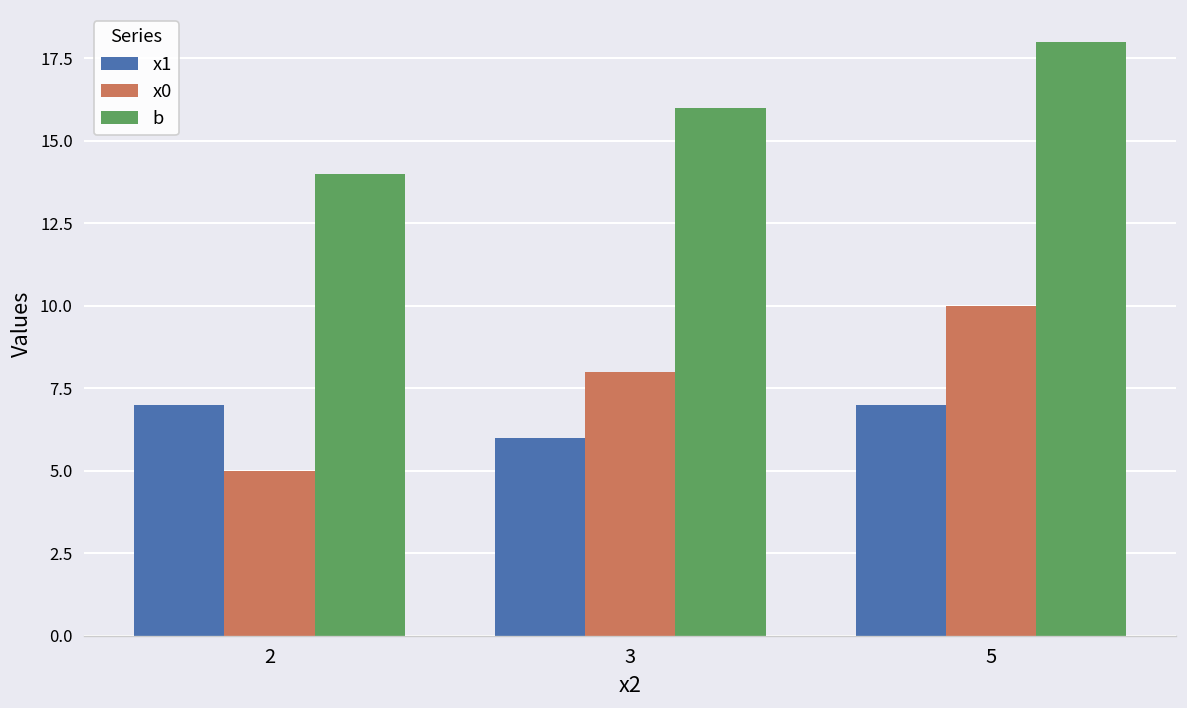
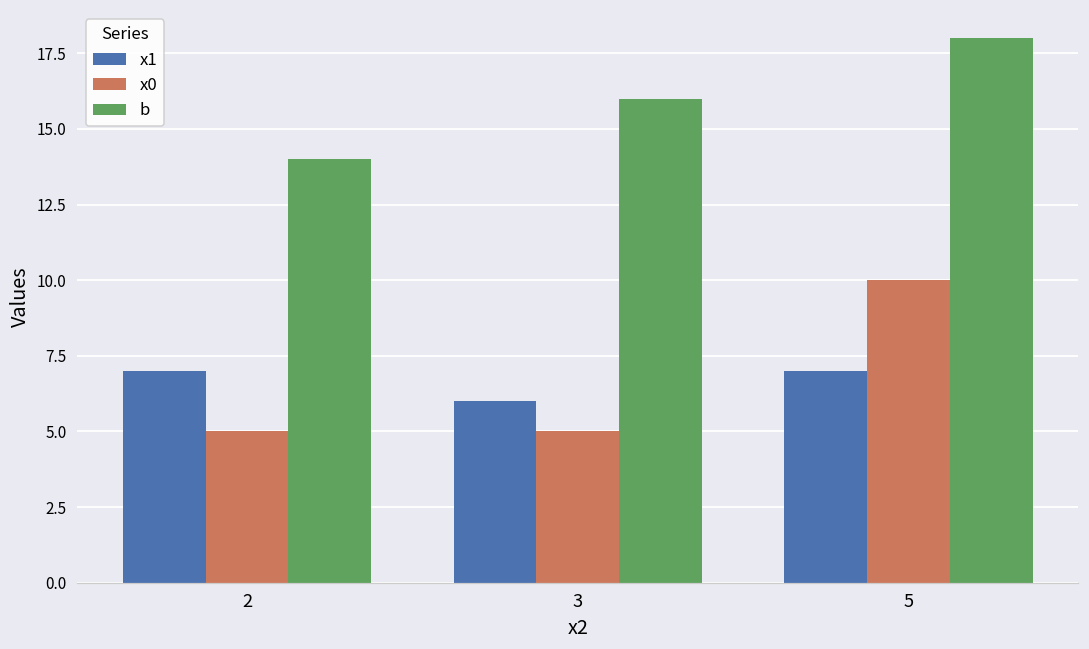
x0, 3: 8 -> 5
